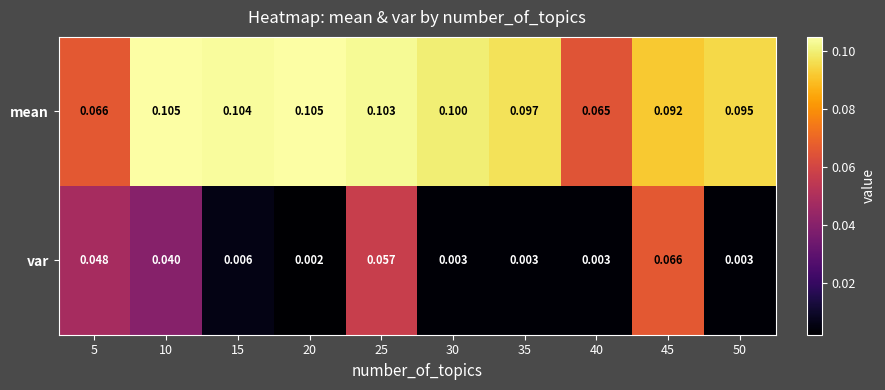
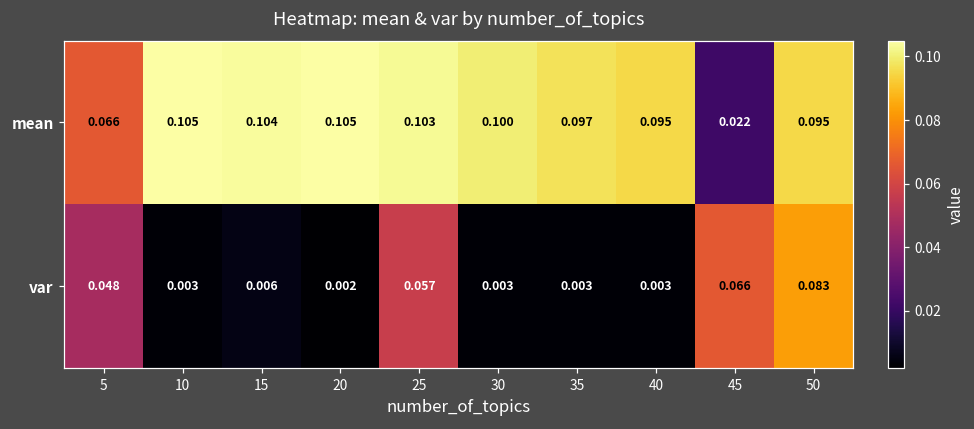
mean, 40: 0.065 -> 0.095
mean, 45: 0.092 -> 0.022
var, 10: 0.040 -> 0.003
var, 50: 0.003 -> 0.083
